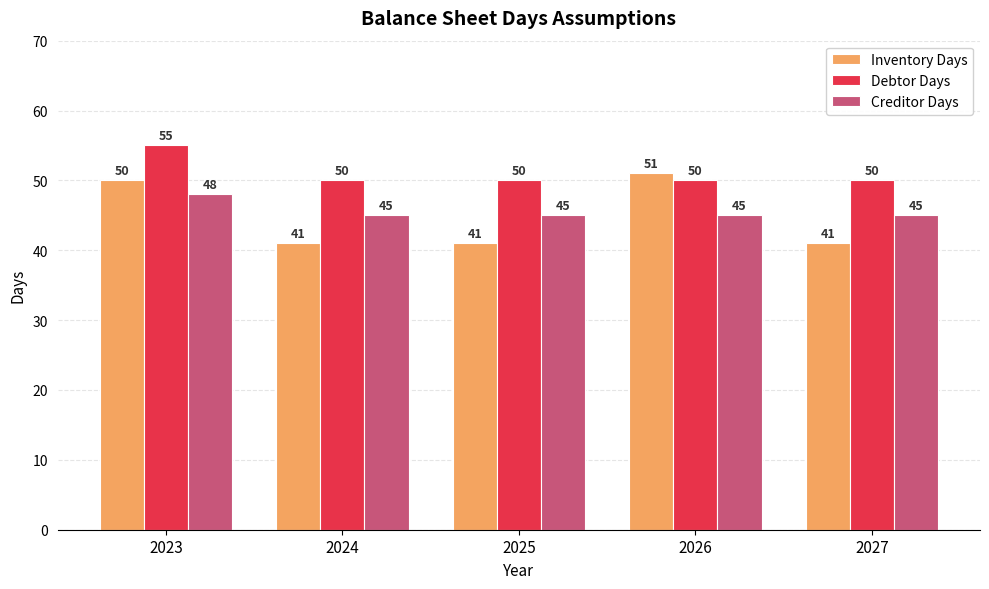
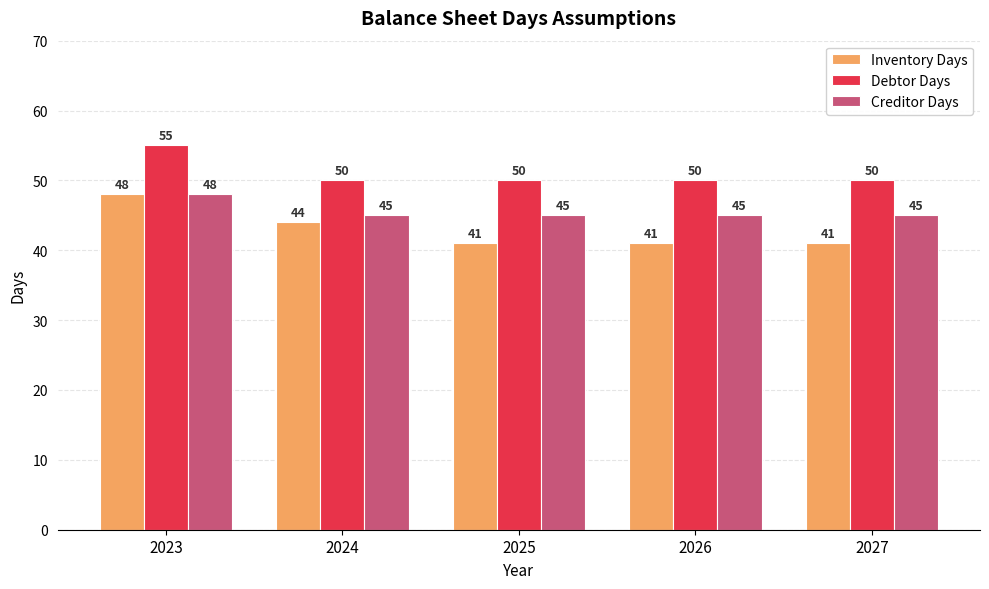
Inventory Days, 2023: 50 -> 48
Inventory Days, 2024: 41 -> 44
Inventory Days, 2026: 51 -> 41
